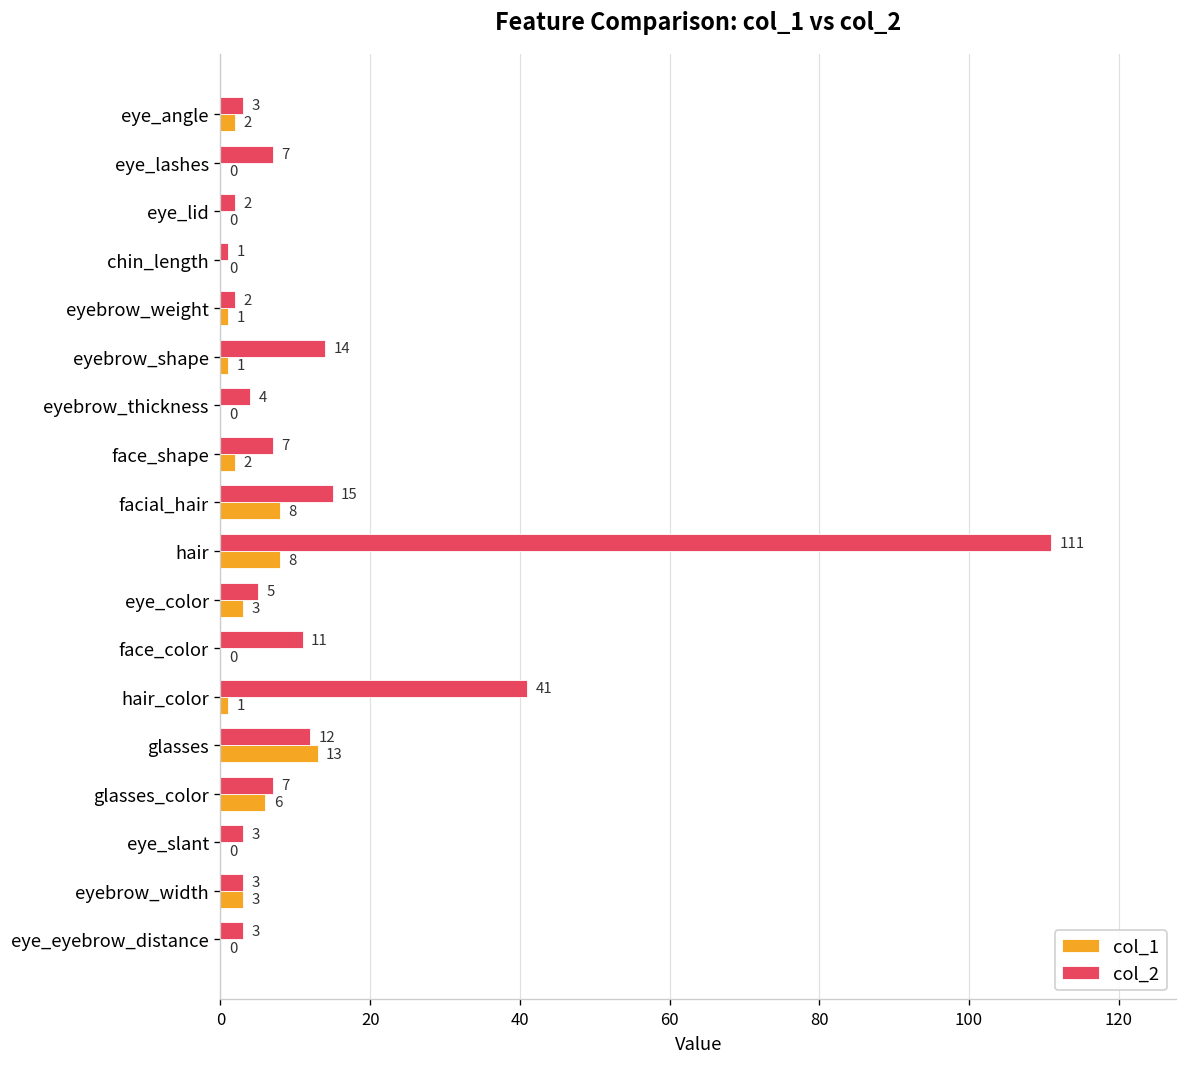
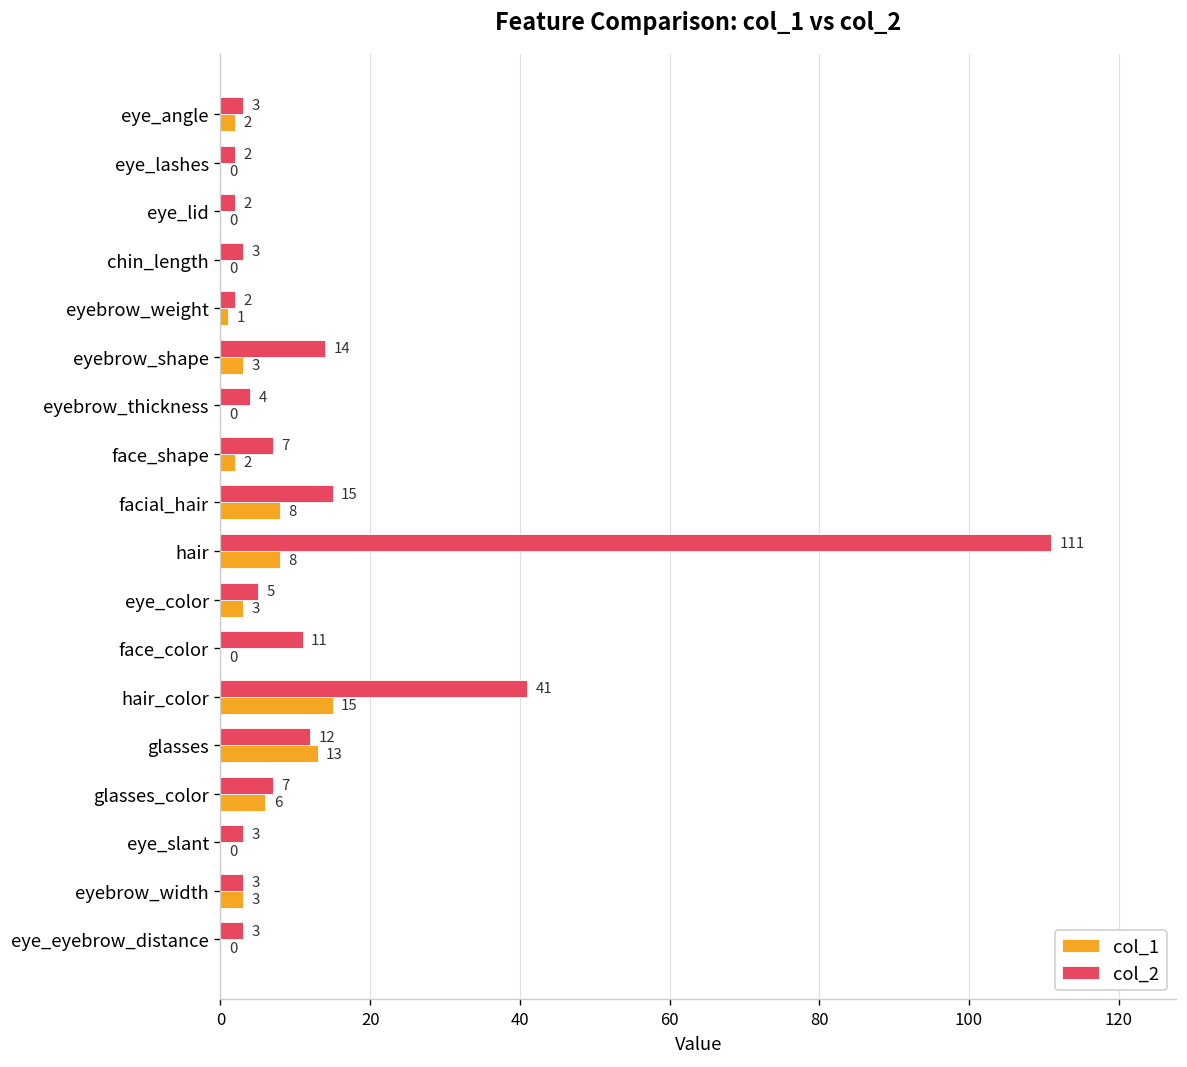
col_2, eye_lashes: 7 -> 2
col_2, chin_length: 1 -> 3
col_1, eyebrow_shape: 1 -> 3
col_1, hair_color: 1 -> 15
